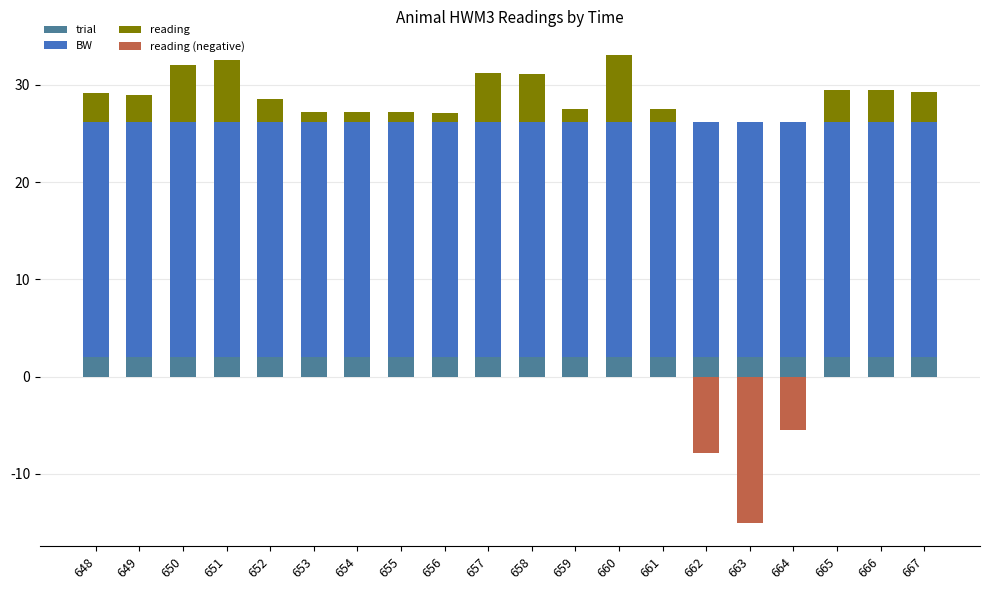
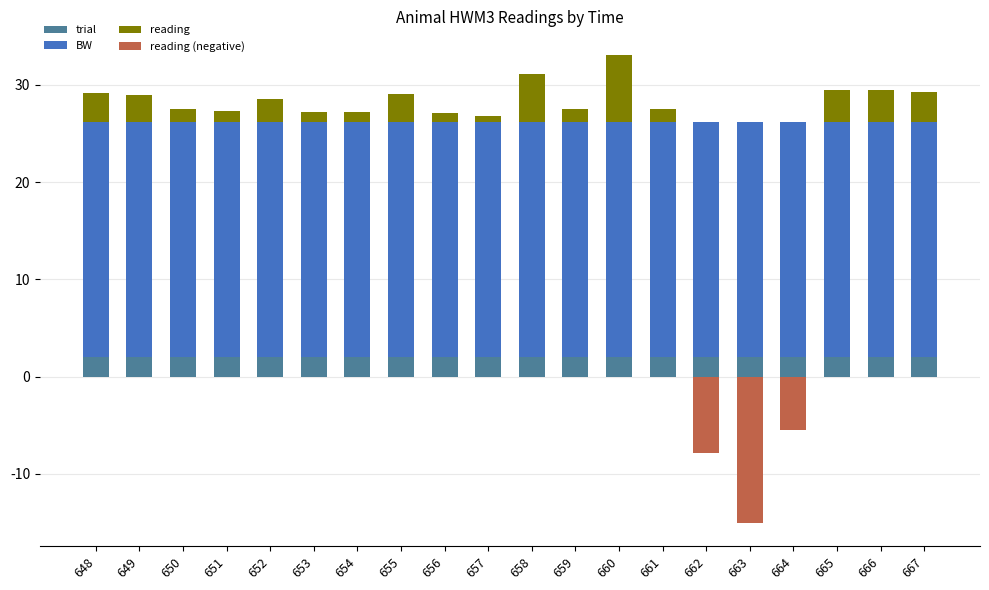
reading, 650: 6 -> 1
reading, 651: 6 -> 1
reading, 655: 1 -> 3
reading, 657: 5 -> 1
